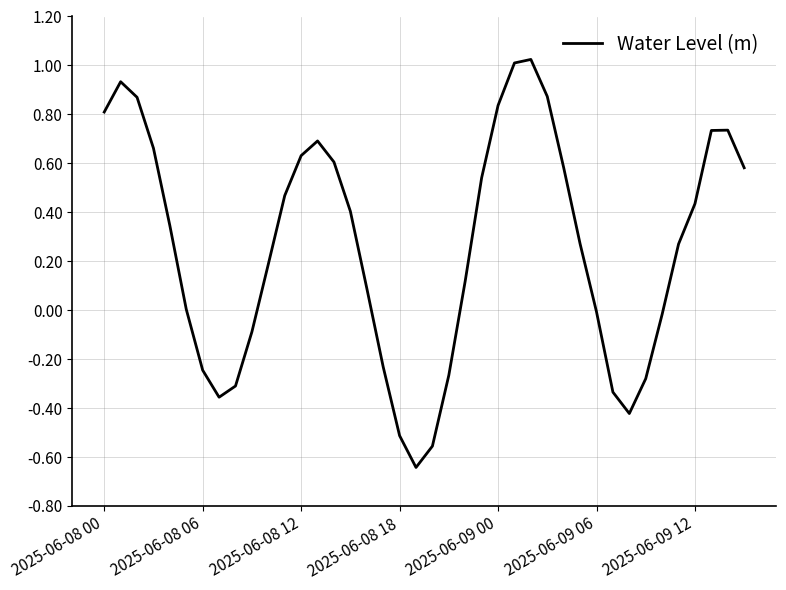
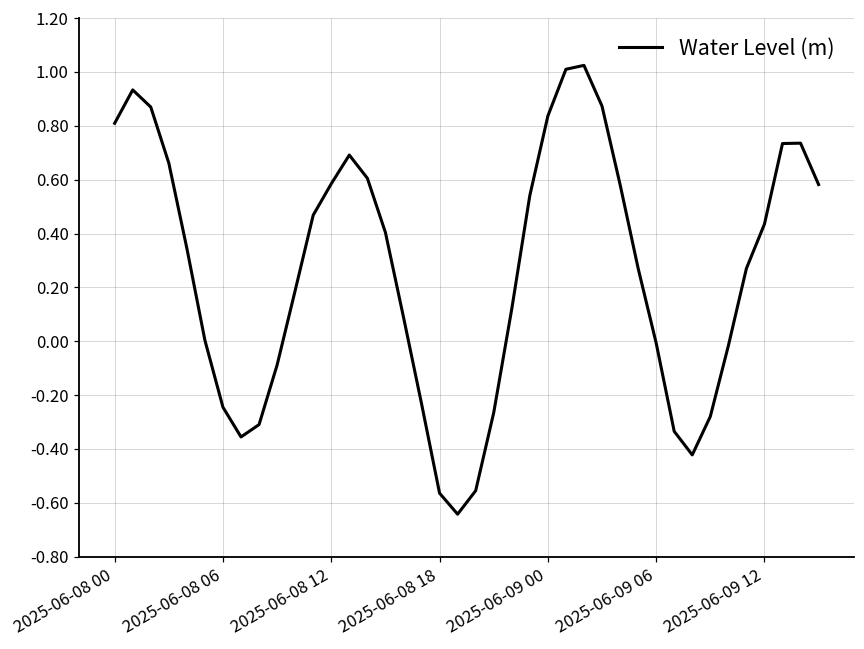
2025-06-08 12: 0.63 -> 0.58
2025-06-08 18: -0.51 -> -0.56
